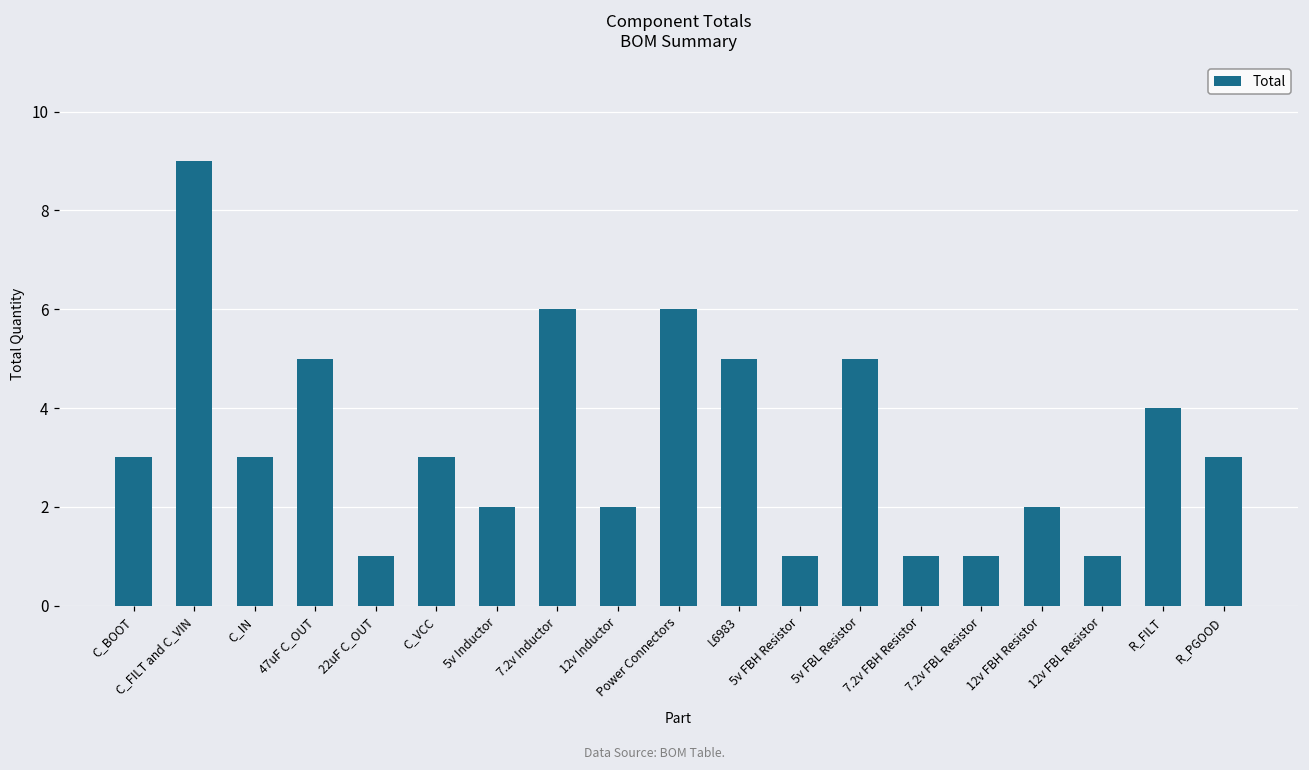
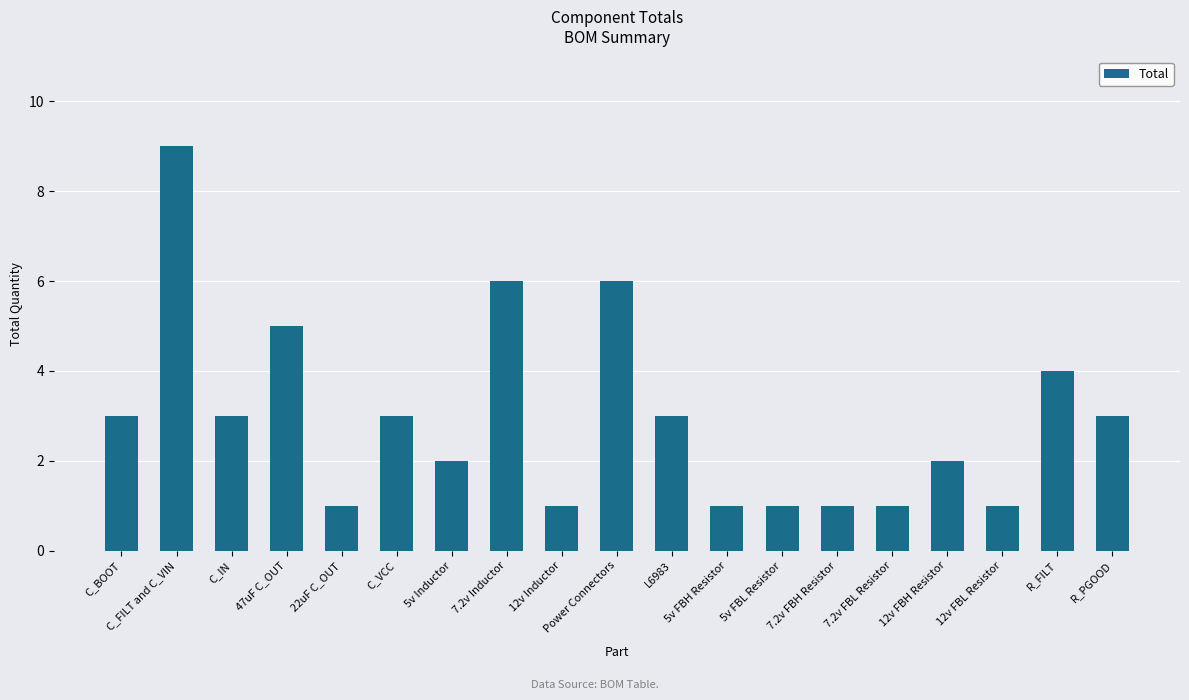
12v Inductor: 2 -> 1
L6983: 5 -> 3
5v FBL Resistor: 5 -> 1
